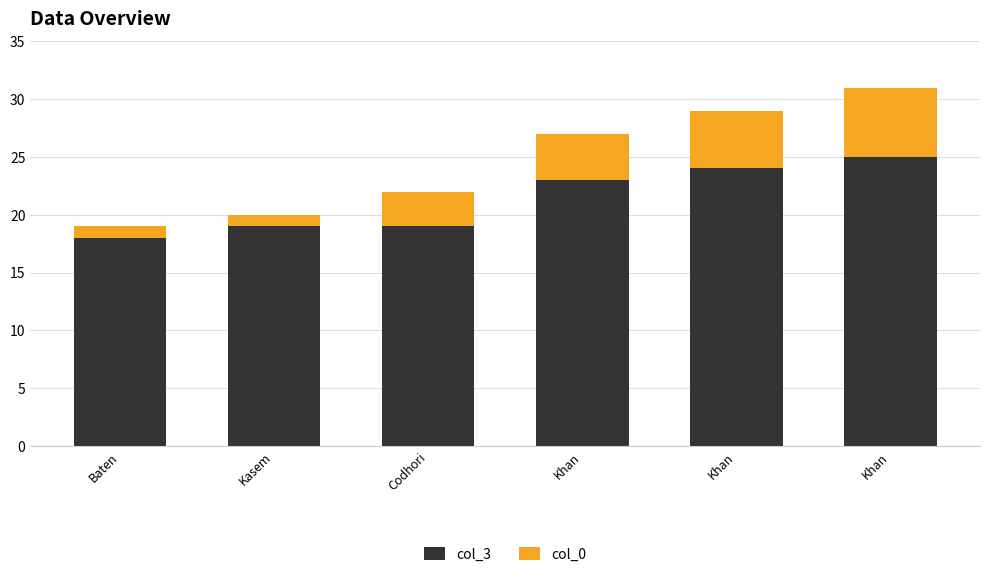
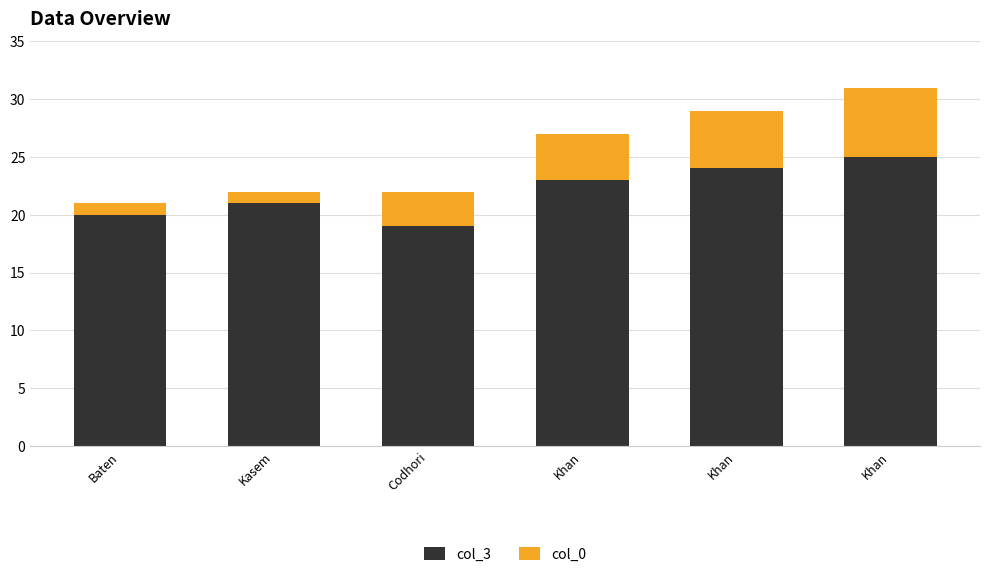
col_3, Baten: 18 -> 20
col_3, Kasem: 19 -> 21
